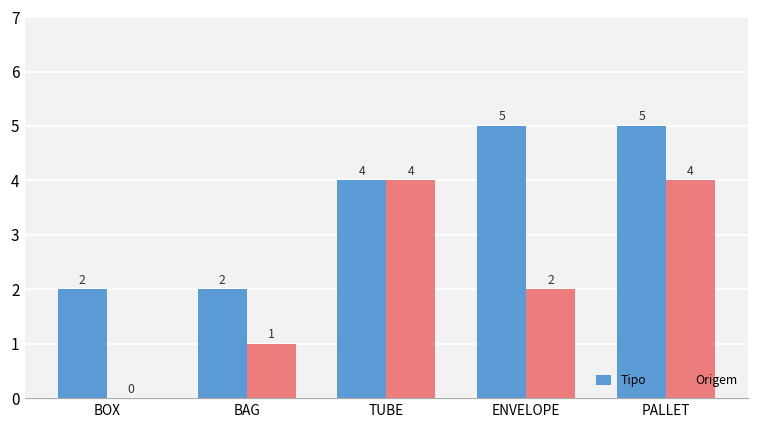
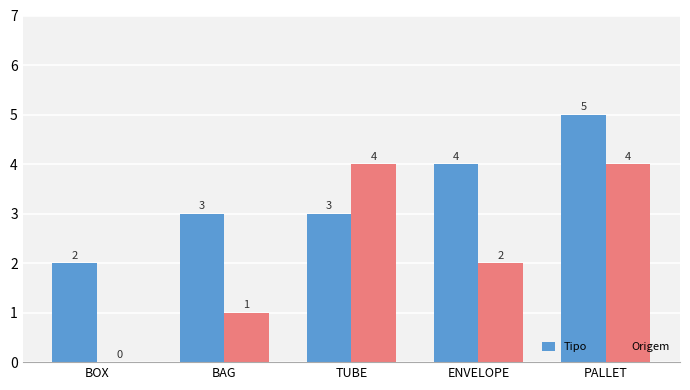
Tipo, BAG: 2 -> 3
Tipo, TUBE: 4 -> 3
Tipo, ENVELOPE: 5 -> 4
